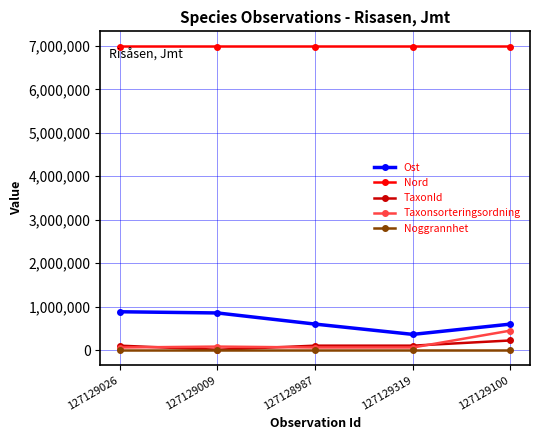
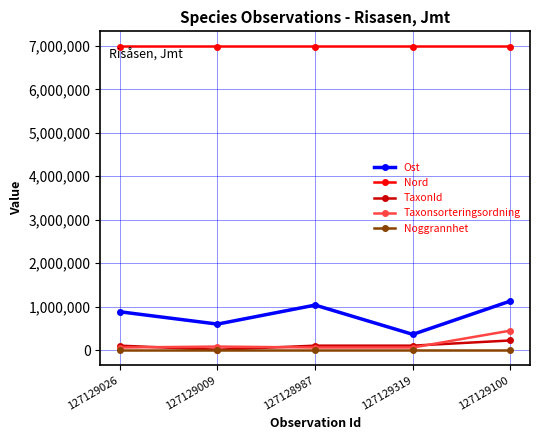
Ost, 127129009: 900,000 -> 600,000
Ost, 127128987: 600,000 -> 1,000,000
Ost, 127129100: 600,000 -> 1,100,000
